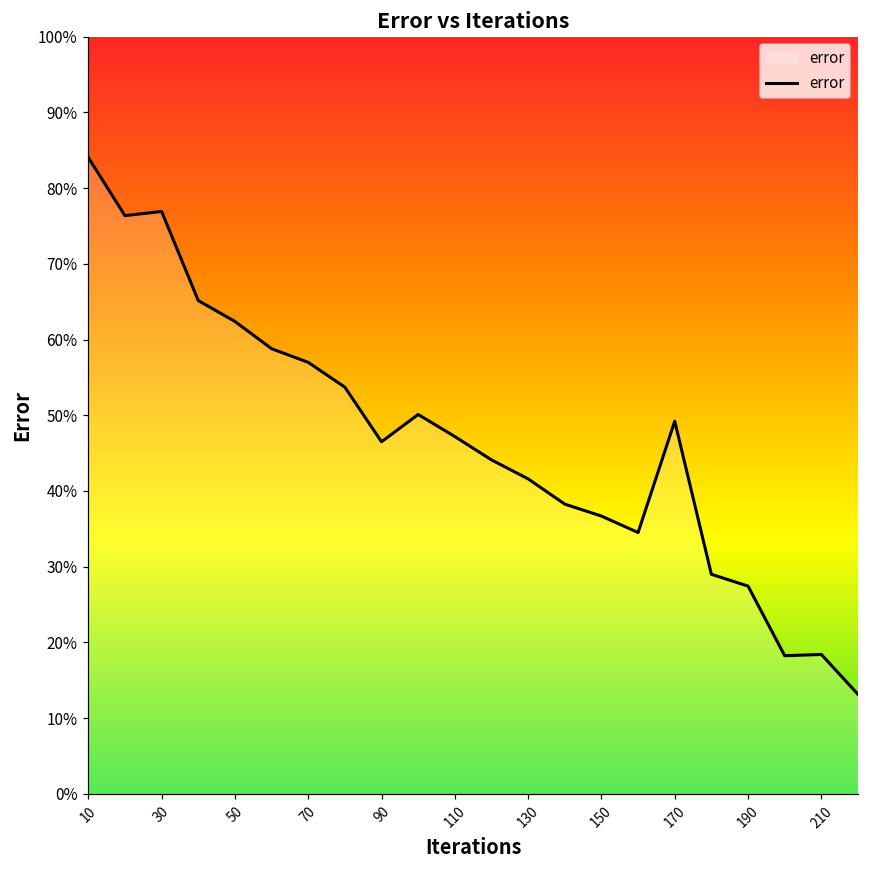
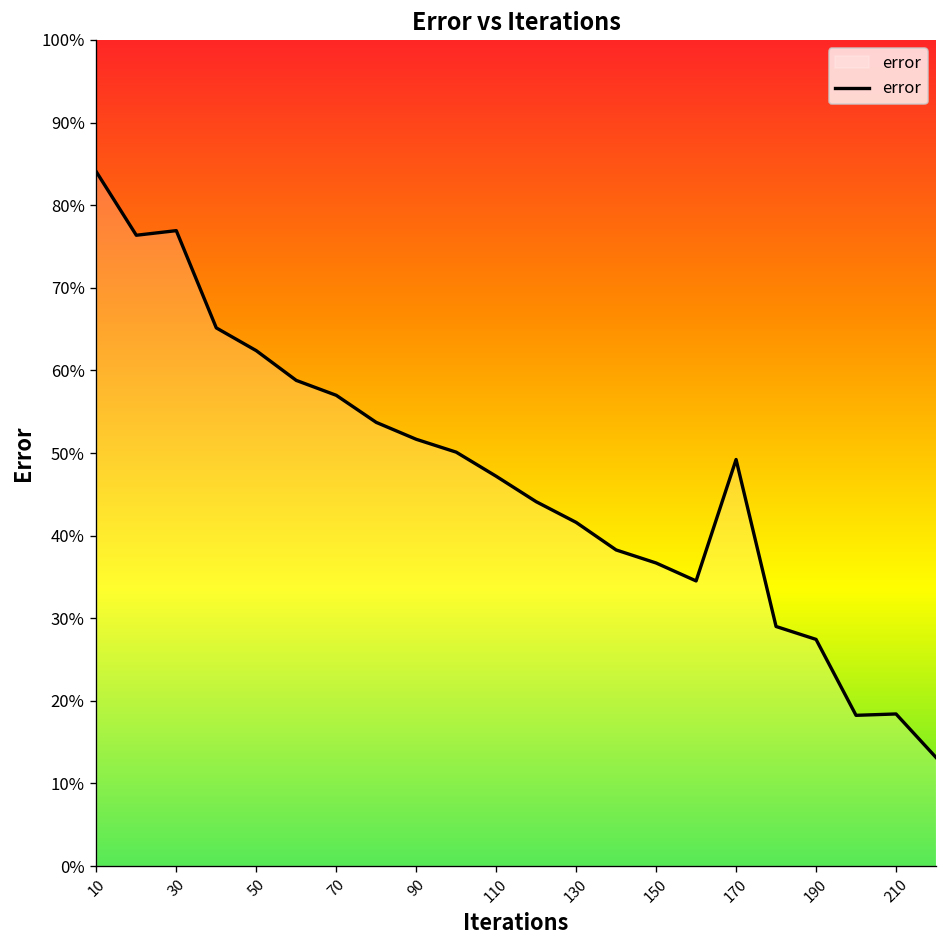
90: 46% -> 52%
